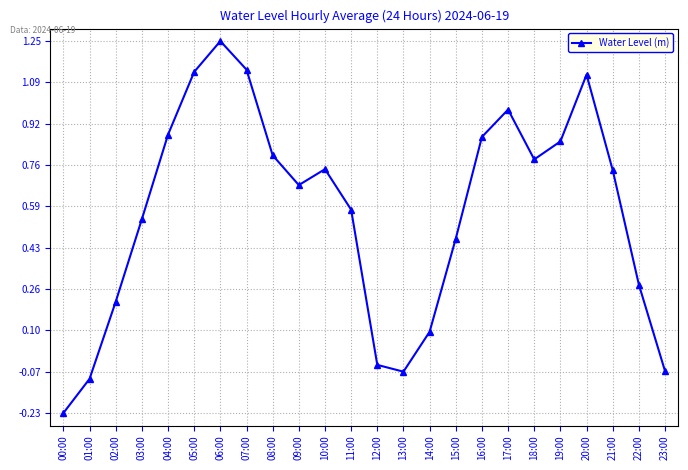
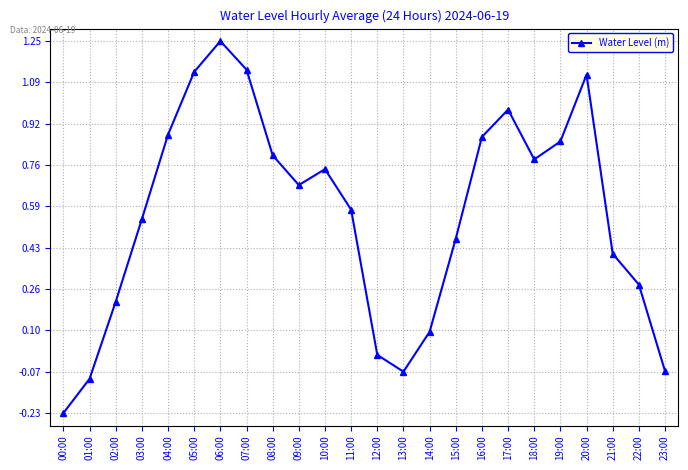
12:00: -0.04 -> 0.00
21:00: 0.74 -> 0.40
